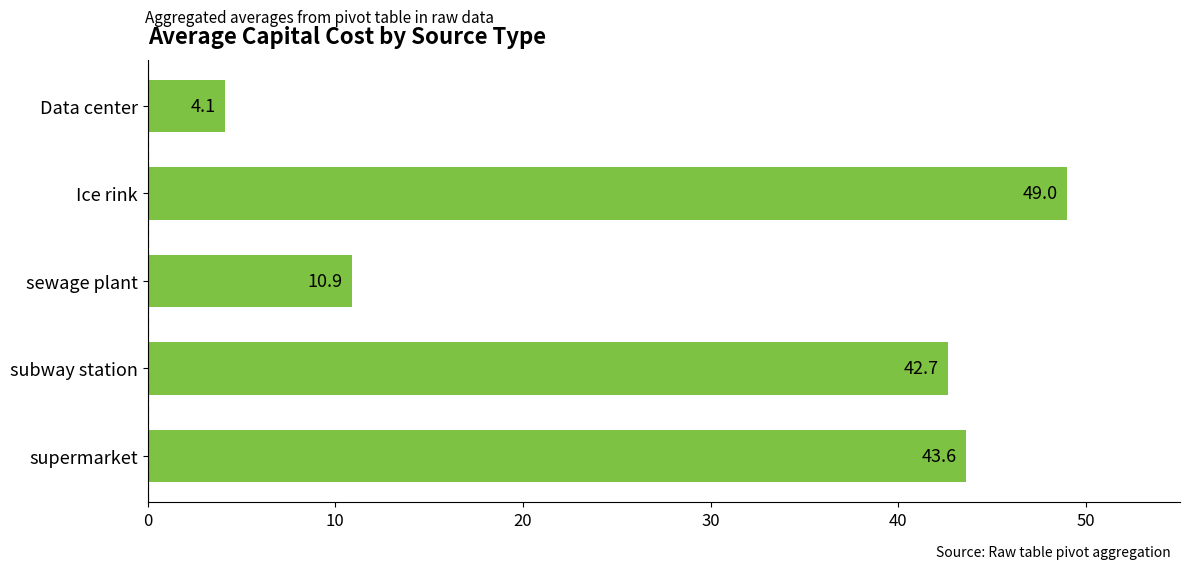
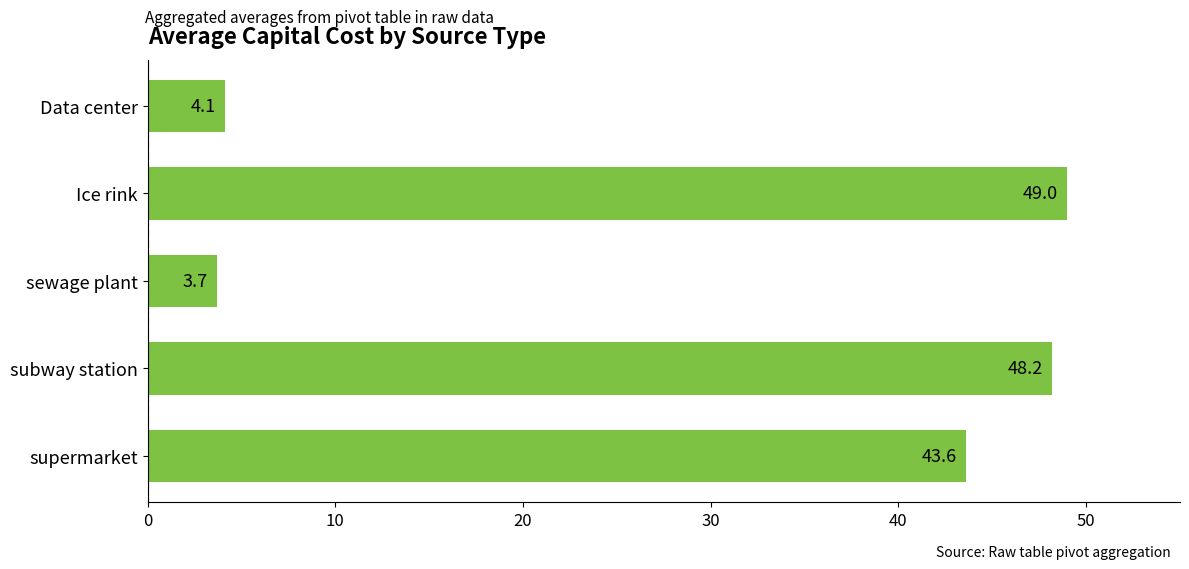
sewage plant: 10.9 -> 3.7
subway station: 42.7 -> 48.2
